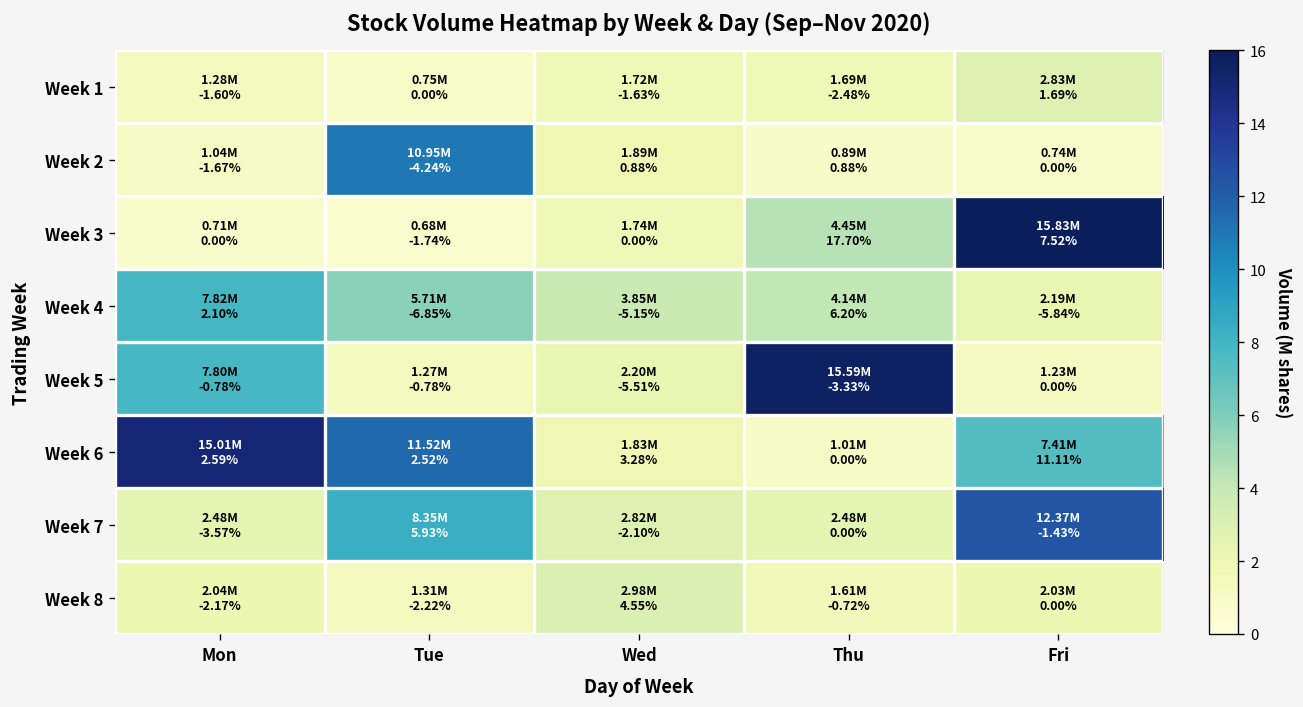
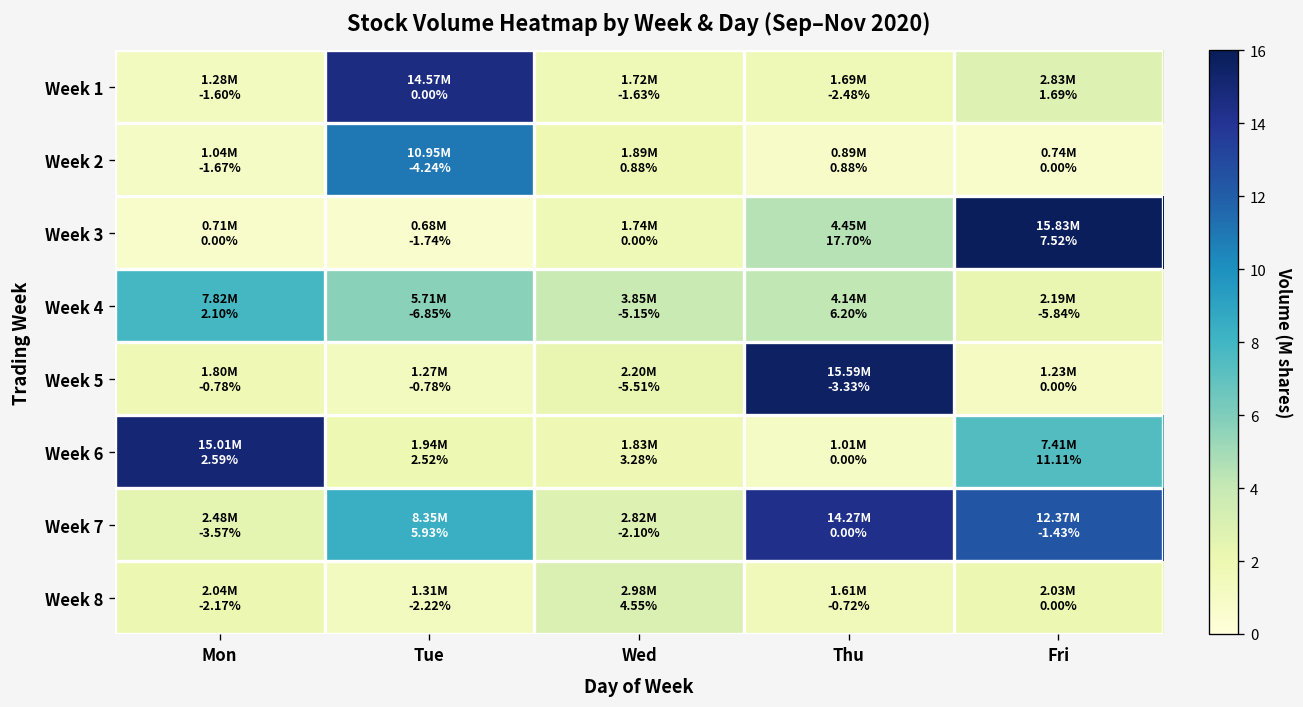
Week 1, Tue: 0.75M -> 14.57M
Week 5, Mon: 7.80M -> 1.80M
Week 6, Tue: 11.52M -> 1.94M
Week 7, Thu: 2.48M -> 14.27M
